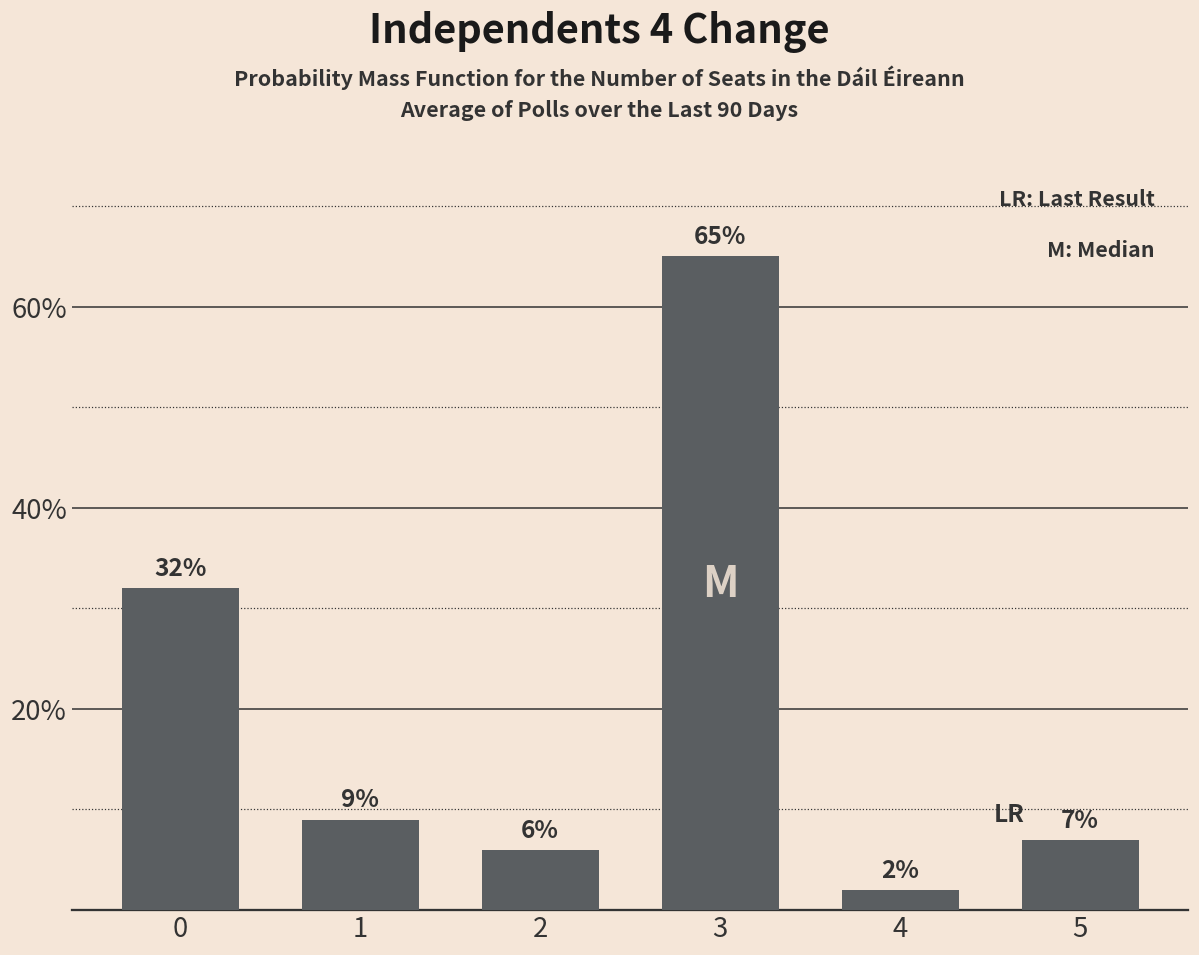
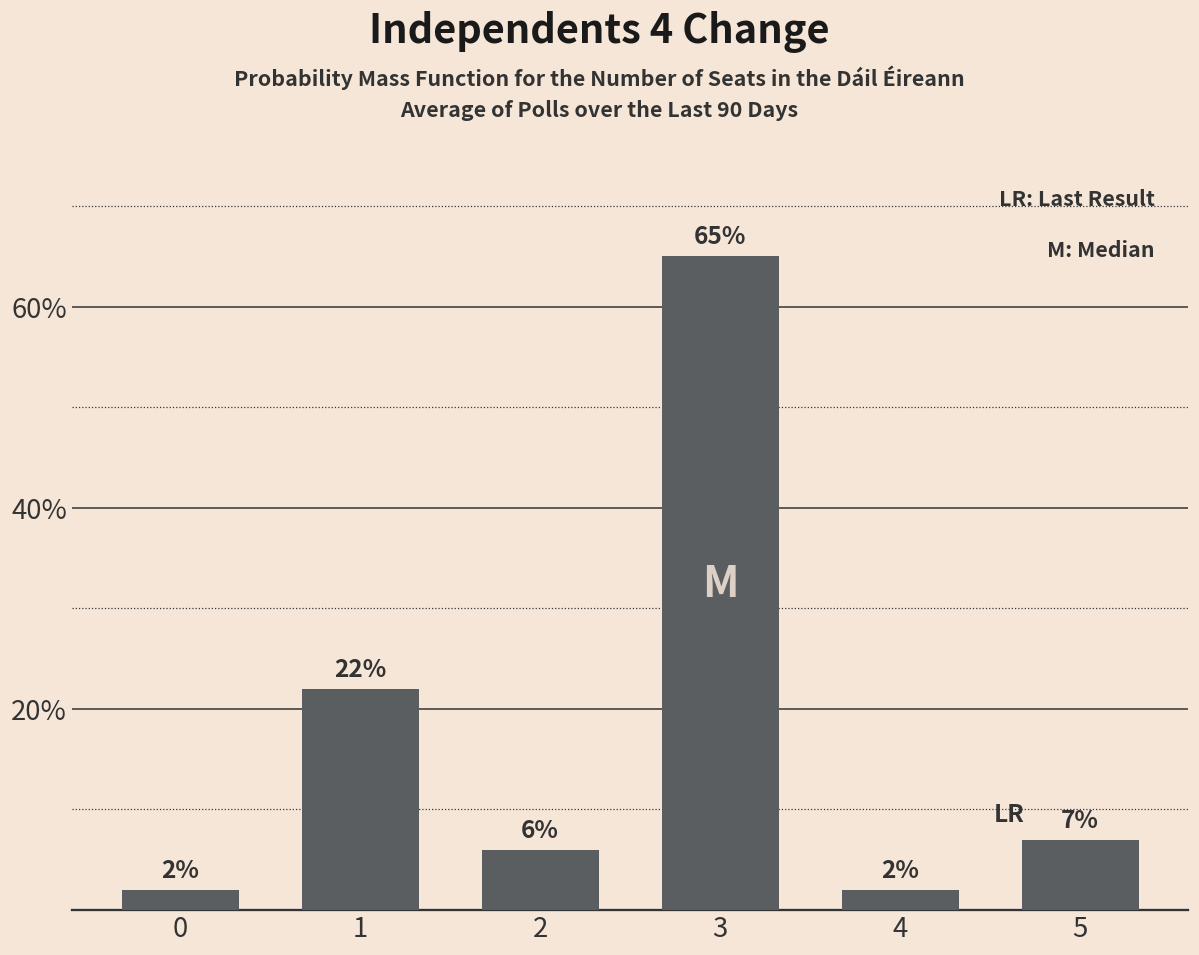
0: 32% -> 2%
1: 9% -> 22%
